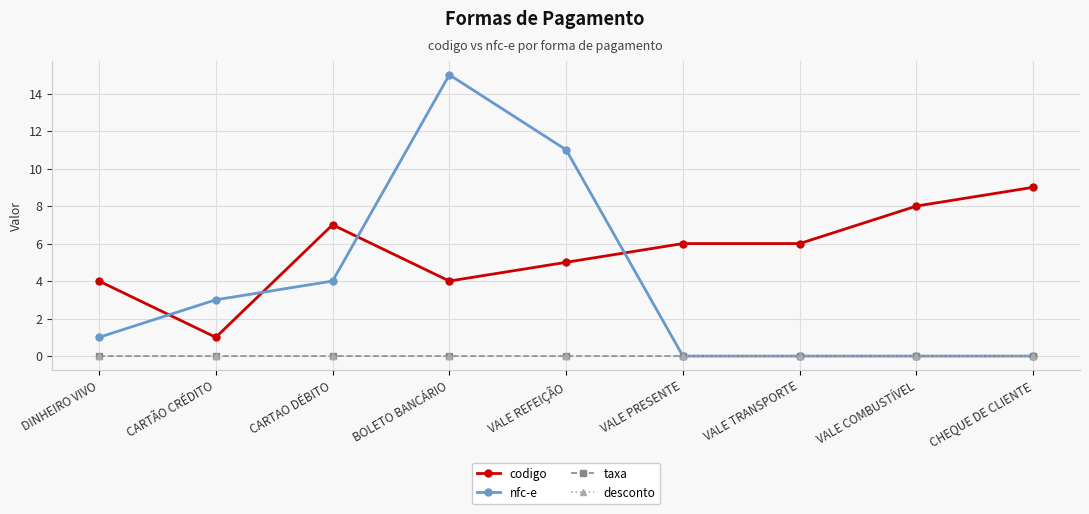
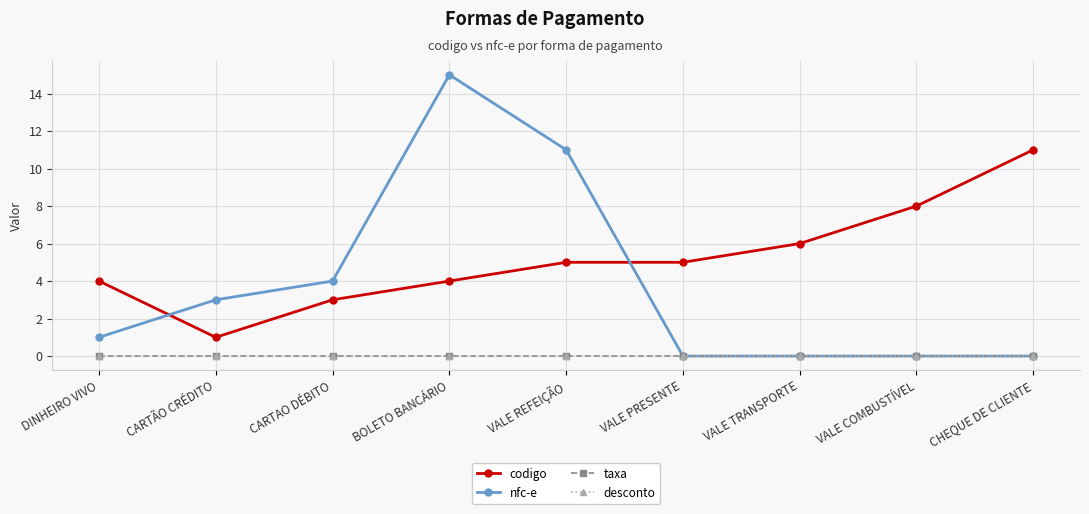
codigo, CARTAO DÉBITO: 7 -> 3
codigo, VALE PRESENTE: 6 -> 5
codigo, CHEQUE DE CLIENTE: 9 -> 11
